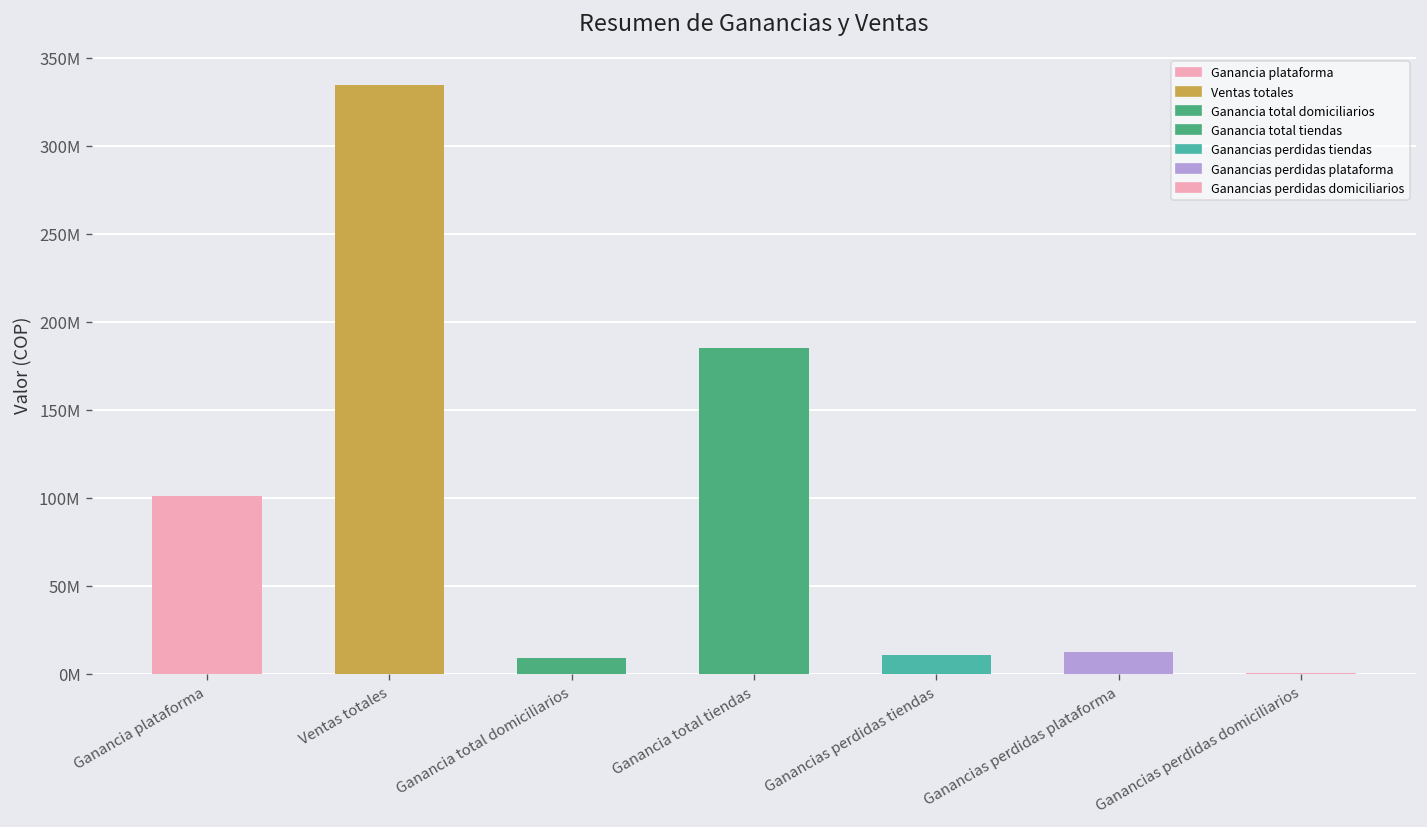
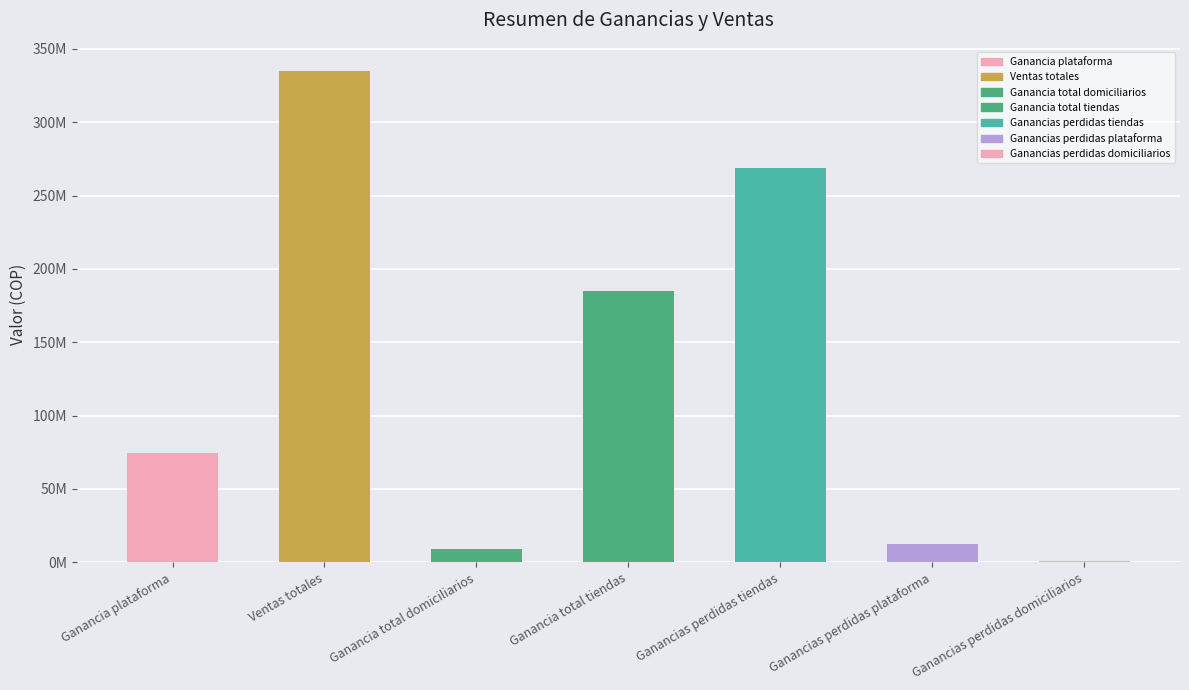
Ganancia plataforma: 101000000 -> 74000000
Ganancias perdidas tiendas: 11000000 -> 269000000
